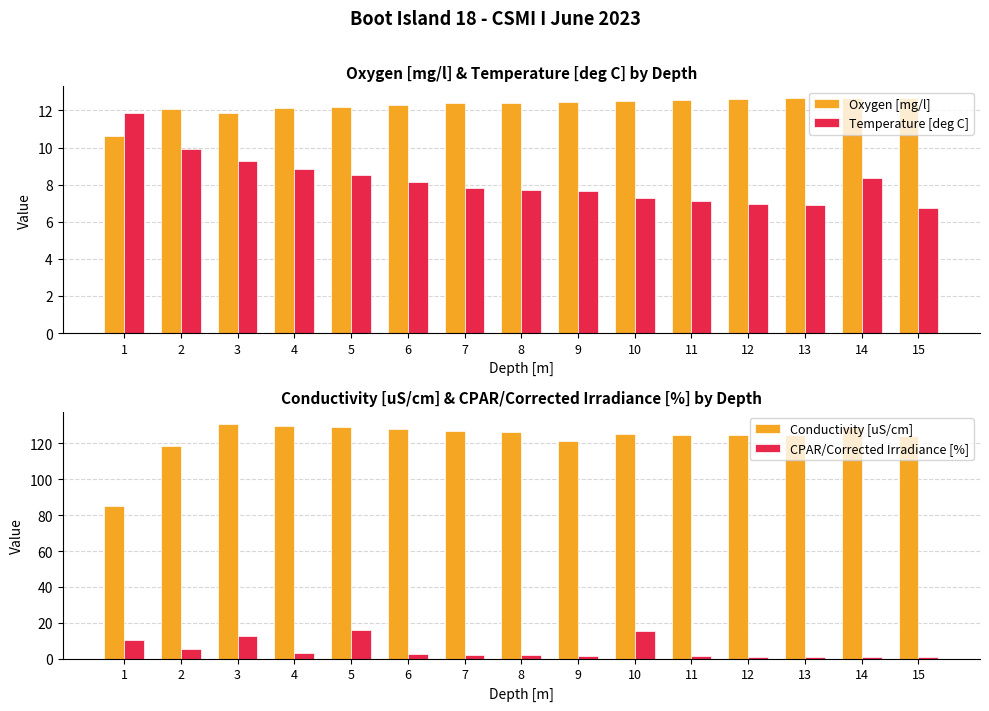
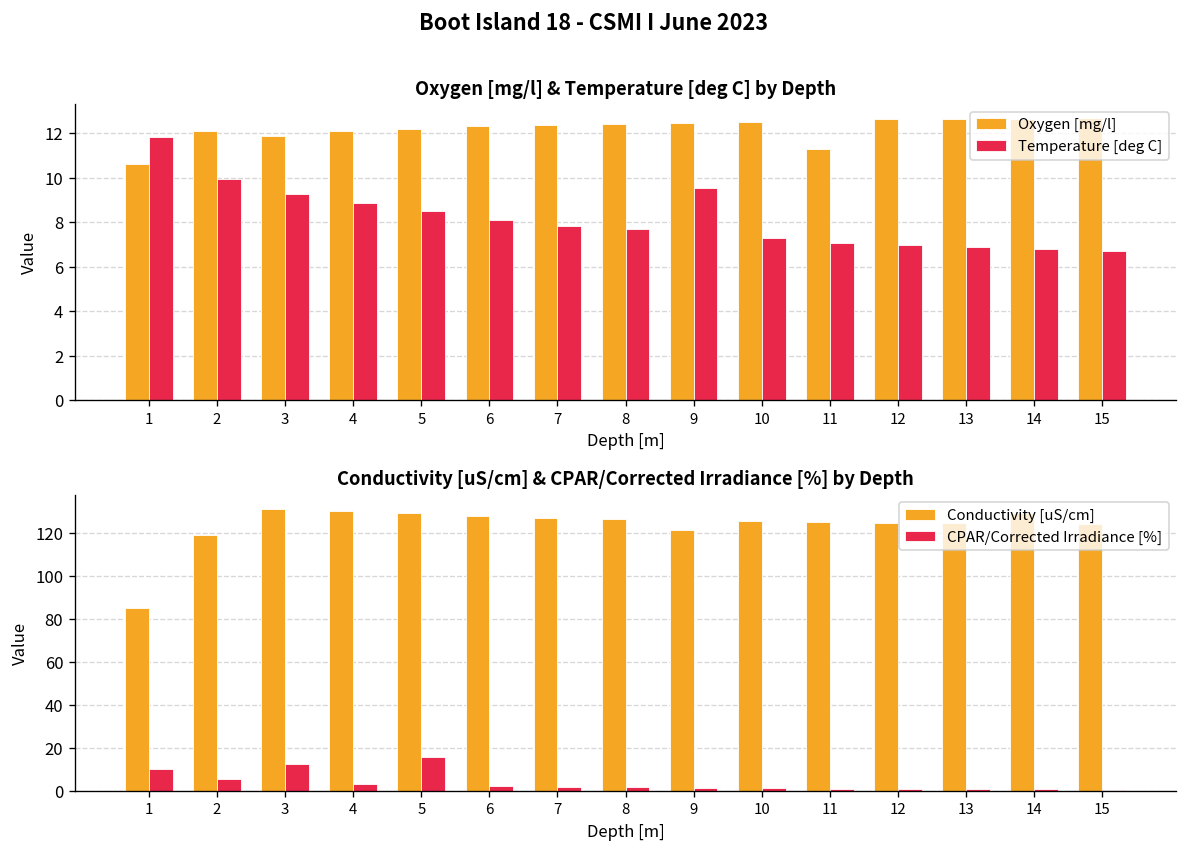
Oxygen [mg/l] & Temperature [deg C] by Depth, Temperature [deg C], 9: 7.7 -> 9.6
Oxygen [mg/l] & Temperature [deg C] by Depth, Oxygen [mg/l], 11: 12.6 -> 11.3
Oxygen [mg/l] & Temperature [deg C] by Depth, Temperature [deg C], 14: 8.3 -> 6.8
Conductivity [uS/cm] & CPAR/Corrected Irradiance [%] by Depth, CPAR/Corrected Irradiance [%], 10: 16 -> 1
